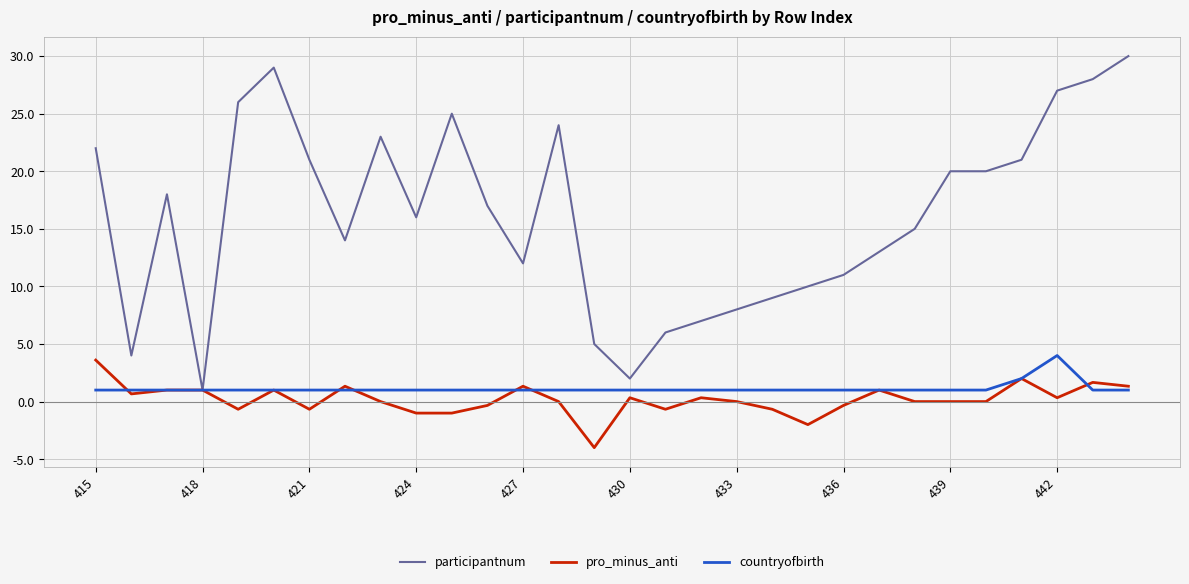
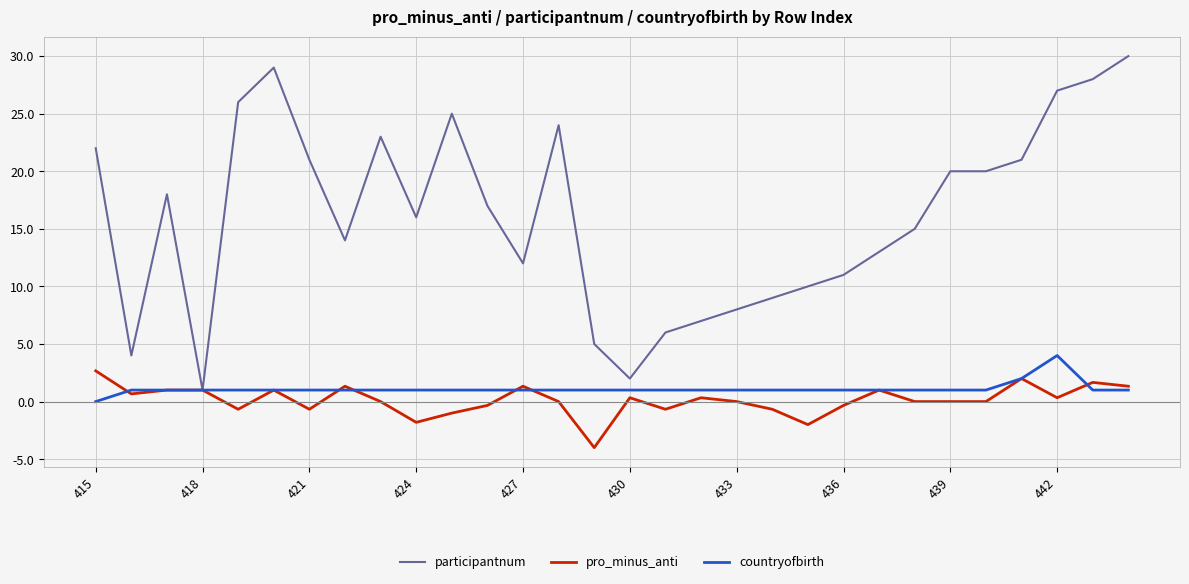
pro_minus_anti, 415: 3.6 -> 2.7
countryofbirth, 415: 1 -> 0
pro_minus_anti, 424: -1.0 -> -1.8
